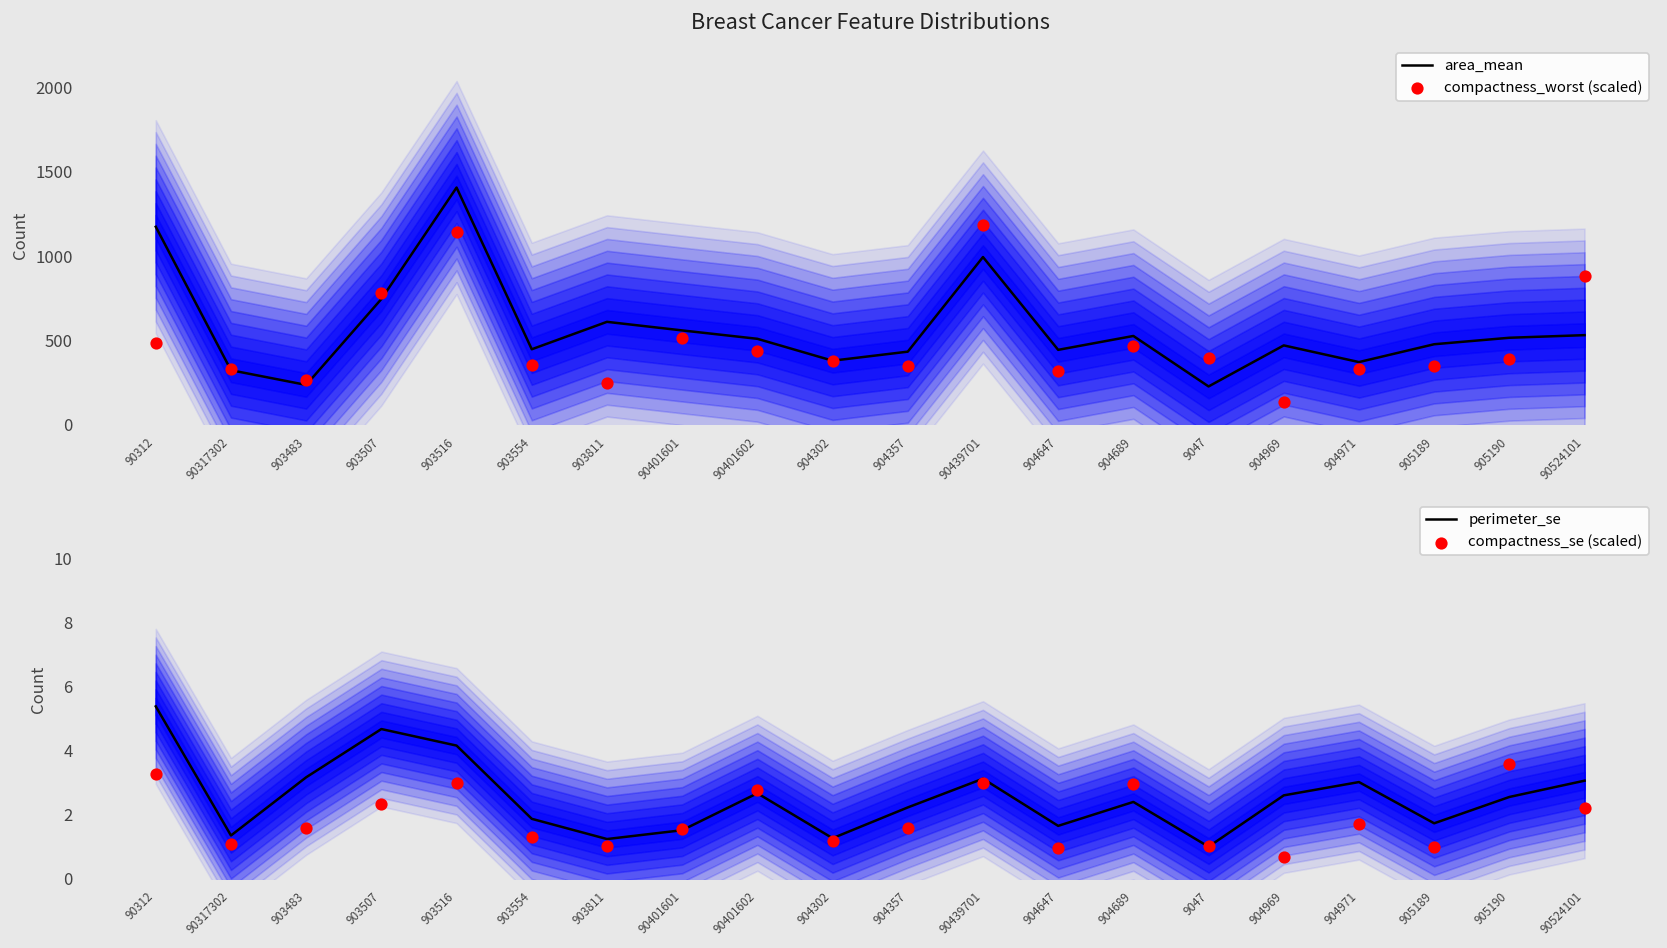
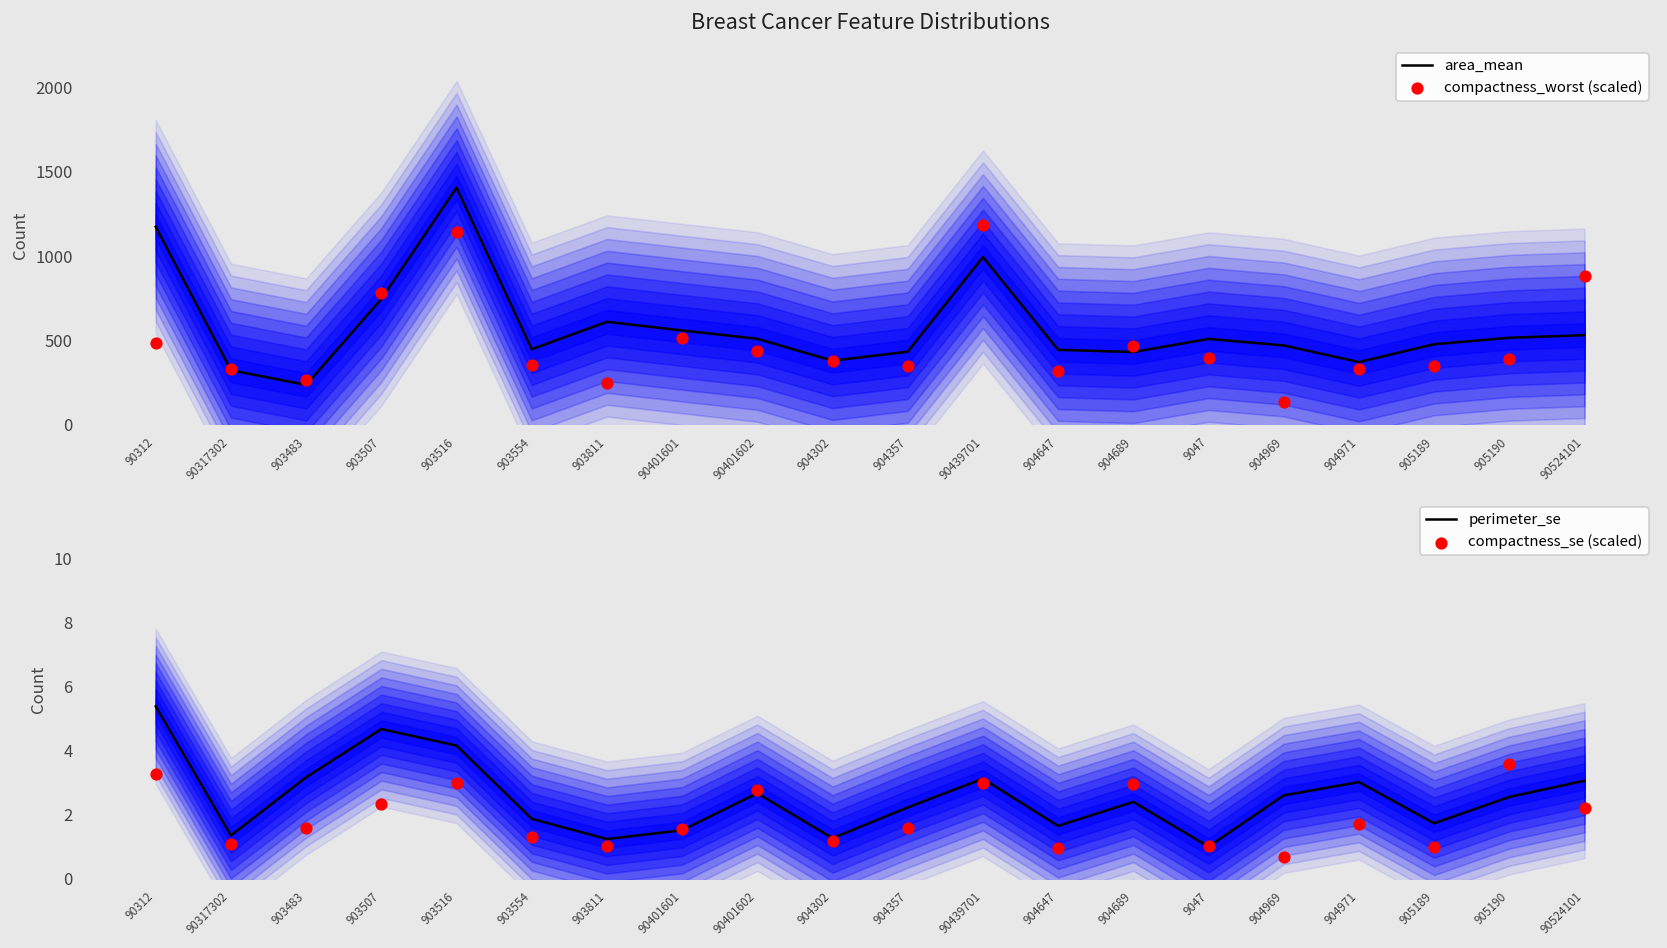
Breast Cancer Feature Distributions, area_mean, 904689: 530 -> 430
Breast Cancer Feature Distributions, area_mean, 9047: 230 -> 510
